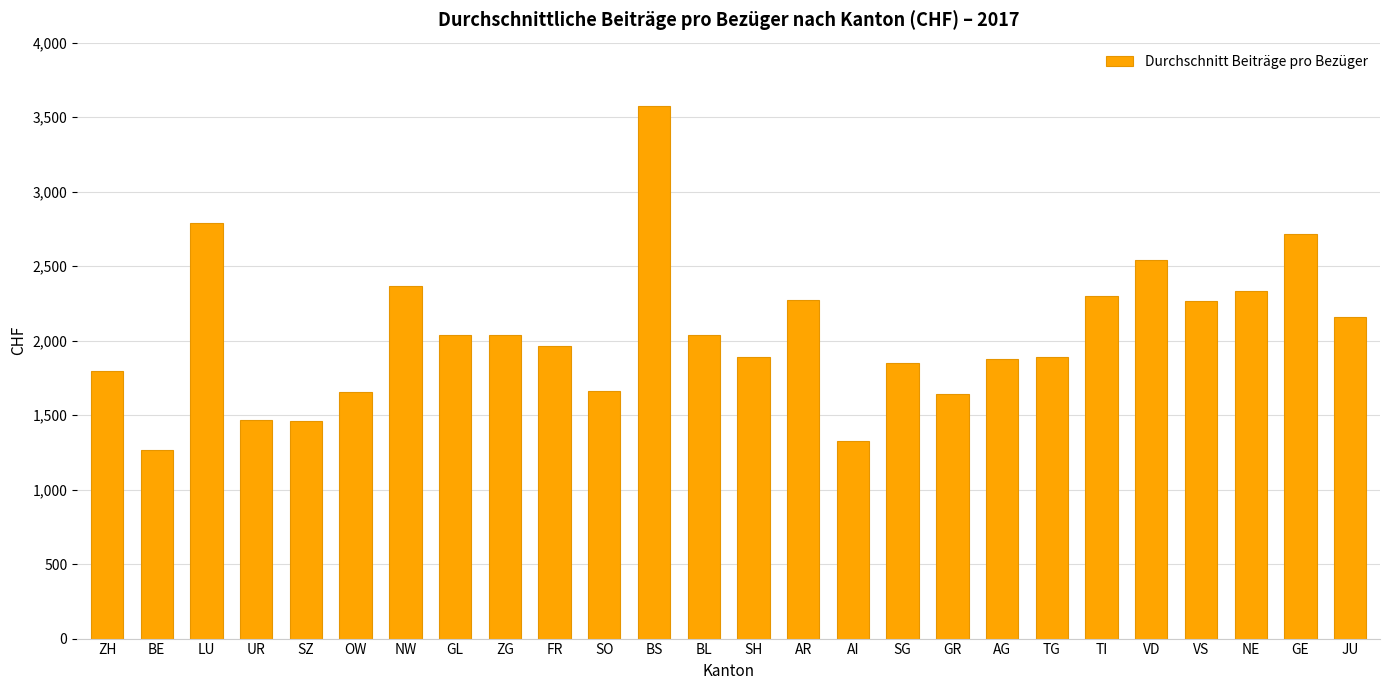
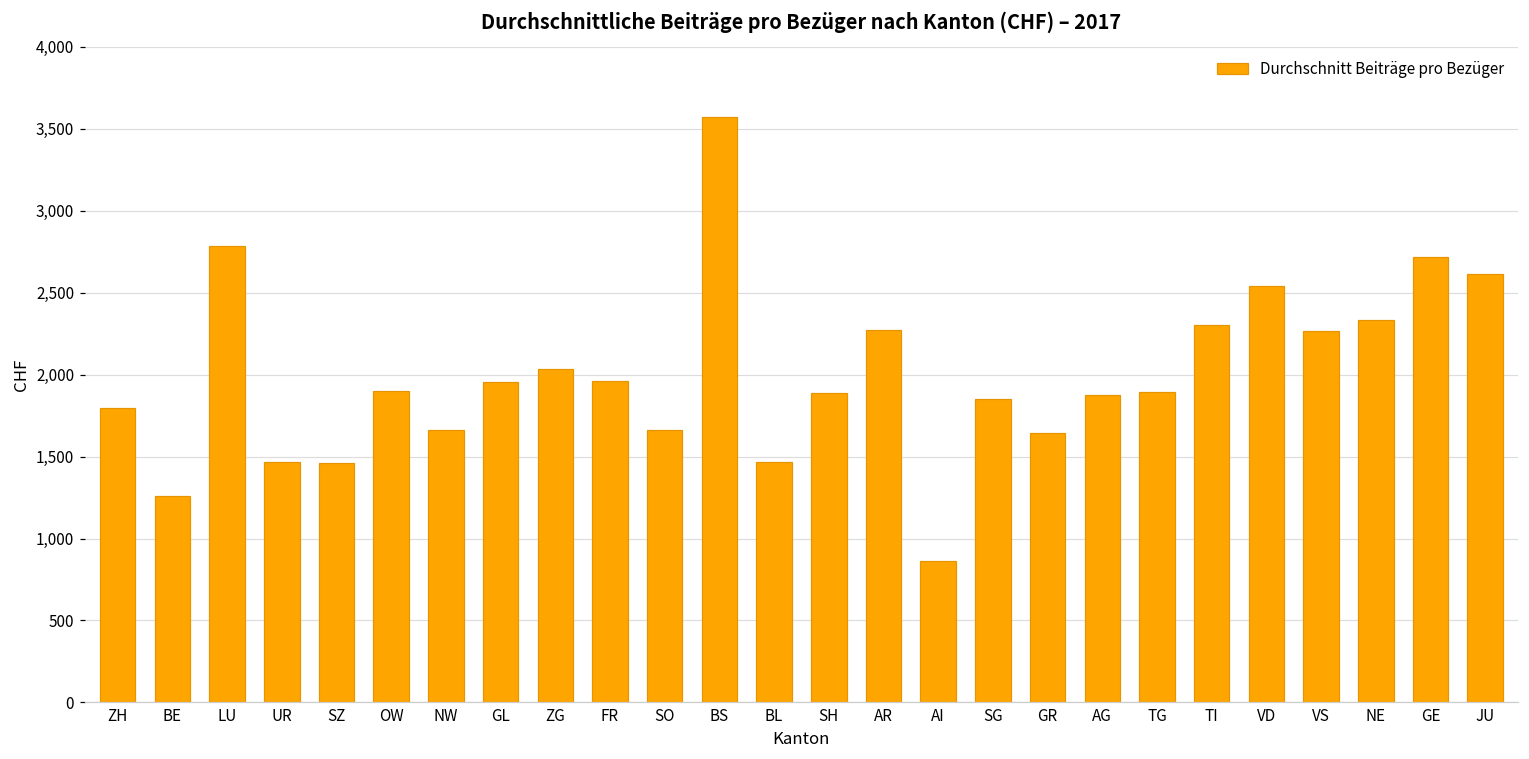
OW: 1,660 -> 1,900
NW: 2,370 -> 1,660
GL: 2,030 -> 1,960
BL: 2,040 -> 1,460
AI: 1,320 -> 860
JU: 2,160 -> 2,610
